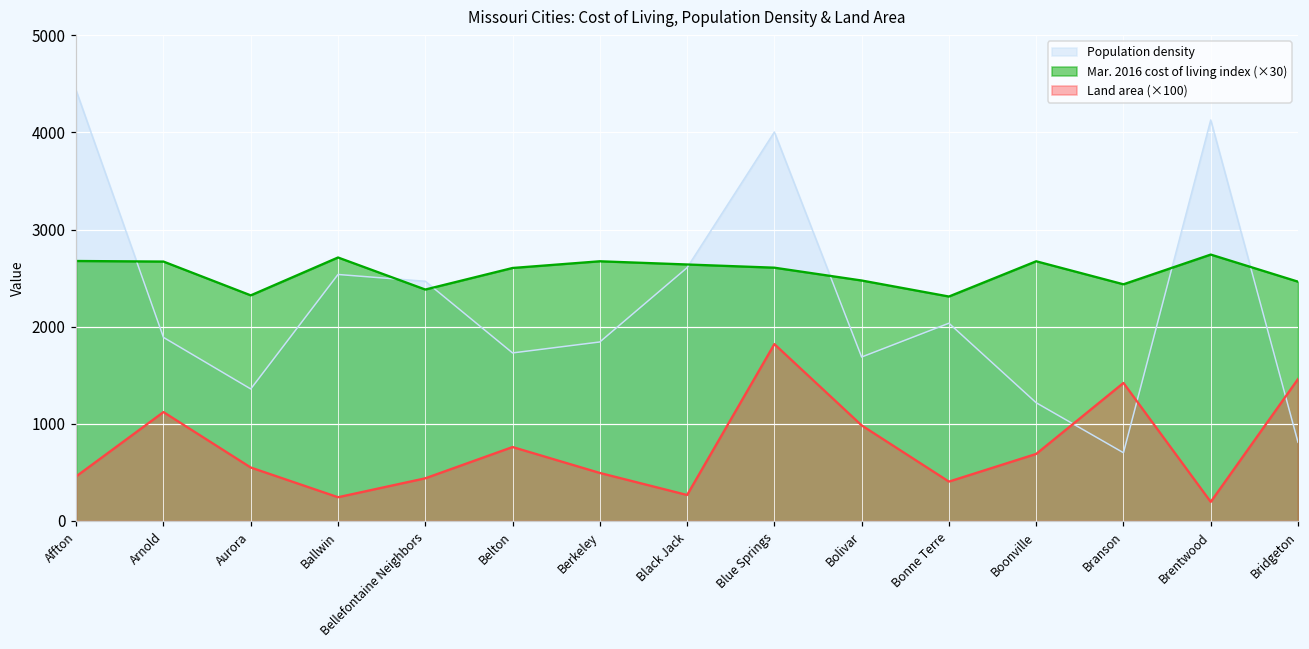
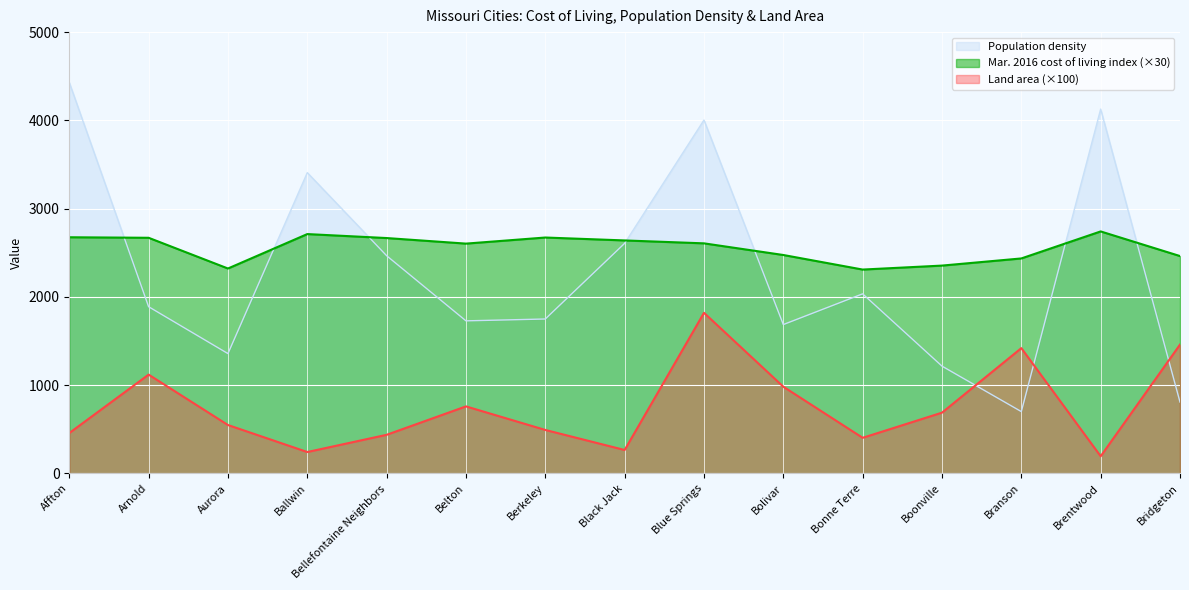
Population density, Ballwin: 2500 -> 3400
Mar. 2016 cost of living index (×30), Bellefontaine Neighbors: 2400 -> 2700
Population density, Berkeley: 1840 -> 1750
Mar. 2016 cost of living index (×30), Boonville: 2700 -> 2400
